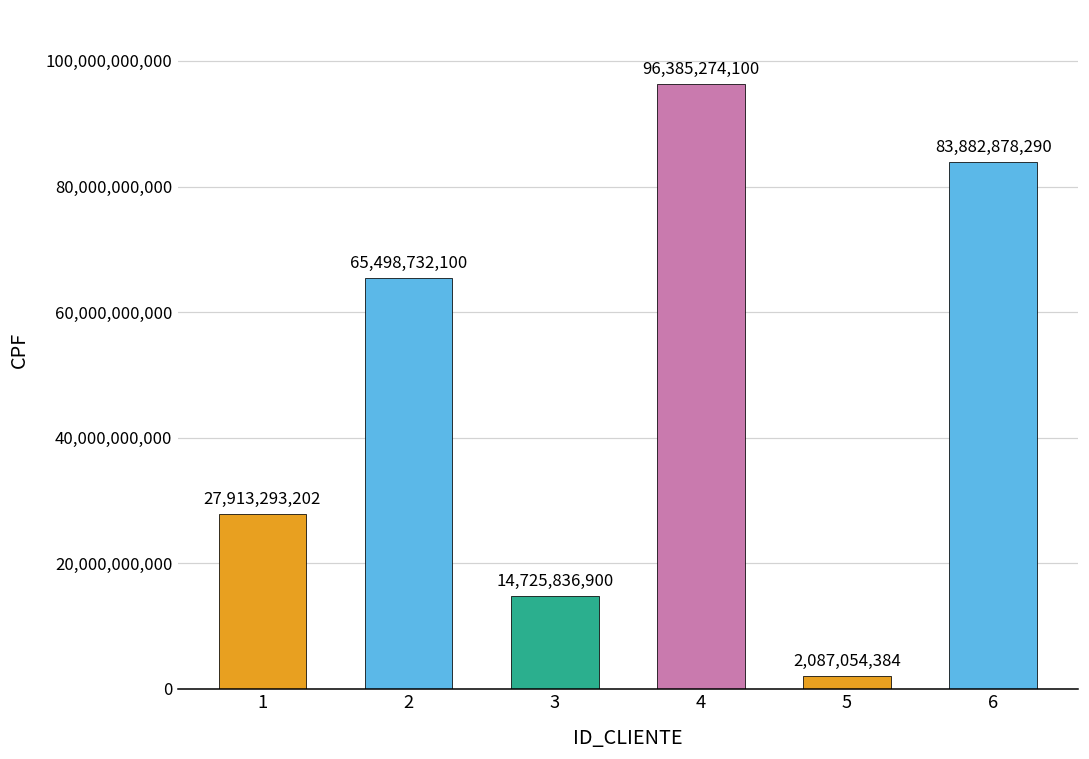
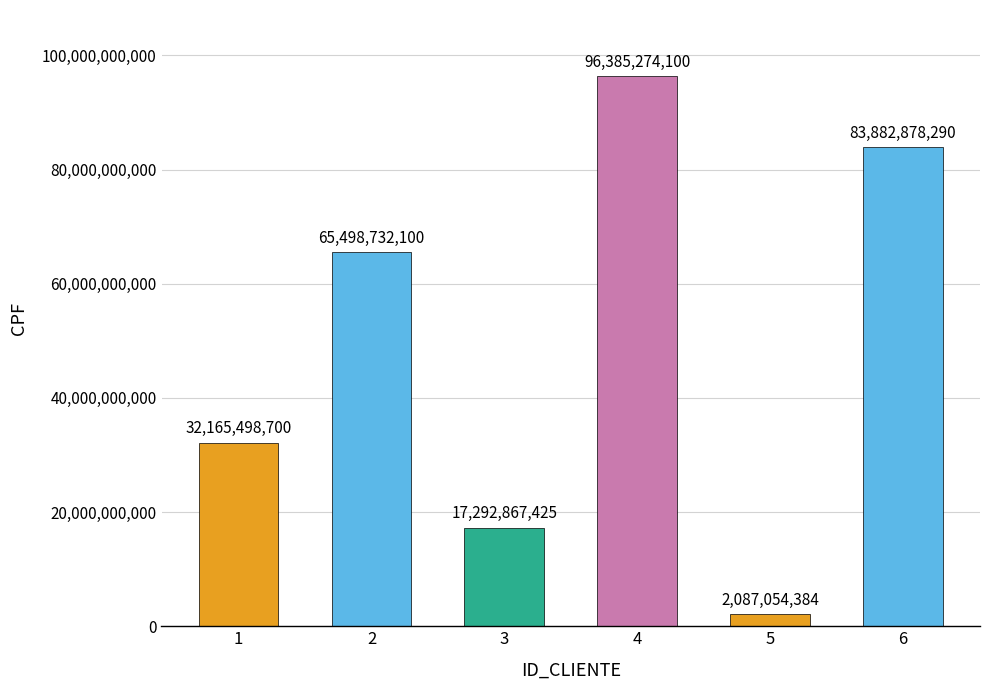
1: 27,913,293,202 -> 32,165,498,700
3: 14,725,836,900 -> 17,292,867,425
